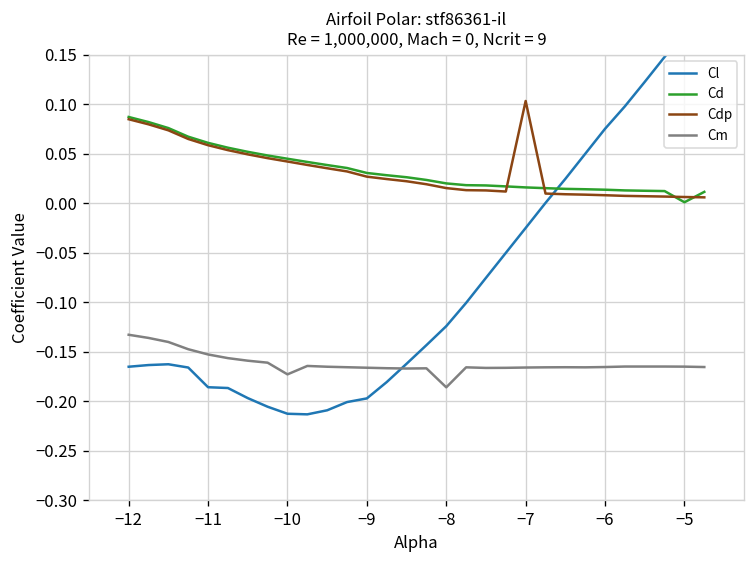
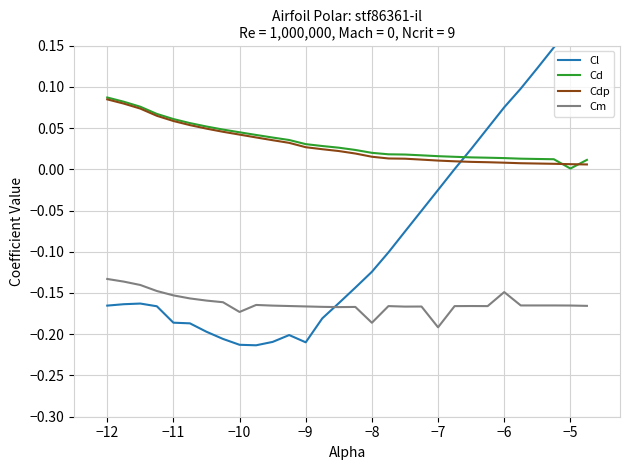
Cl, −9: -0.20 -> -0.21
Cdp, −7: 0.10 -> 0.01
Cm, −7: -0.17 -> -0.19
Cm, −6: -0.17 -> -0.15
